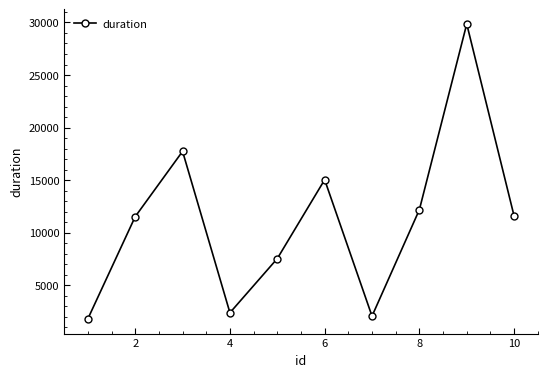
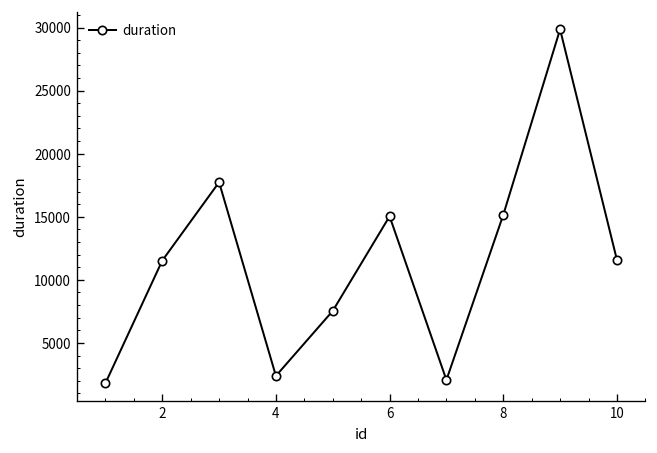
8: 12200 -> 15100
